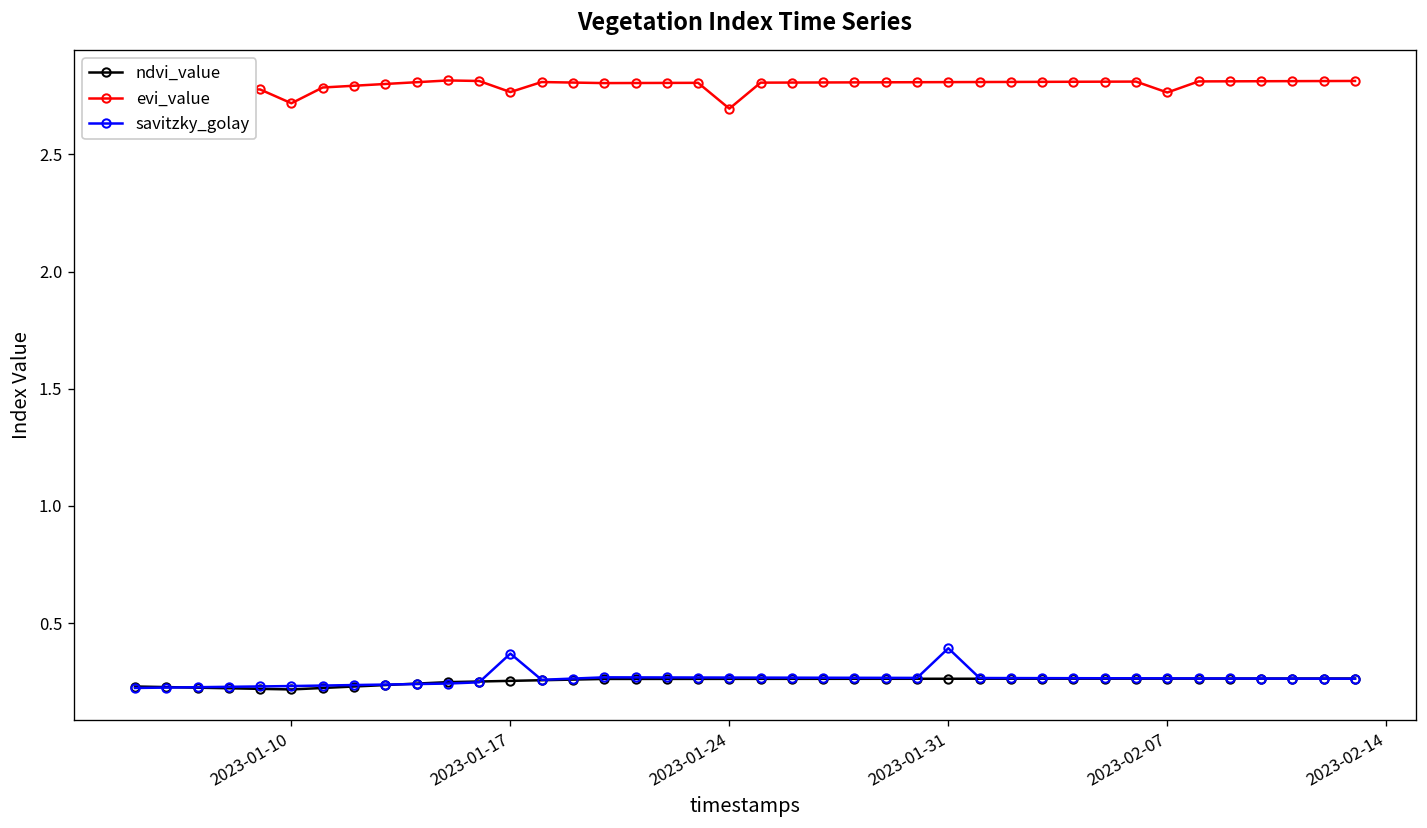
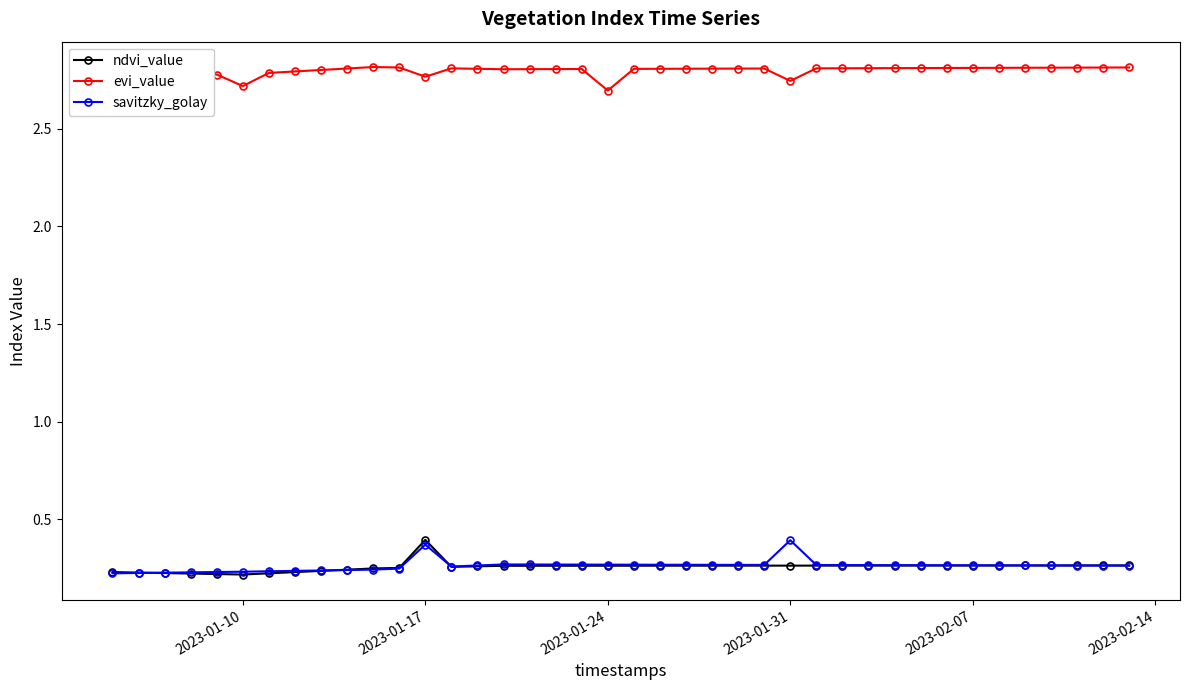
ndvi_value, 2023-01-17: 0.25 -> 0.39
evi_value, 2023-01-31: 2.81 -> 2.74
evi_value, 2023-02-07: 2.76 -> 2.81
